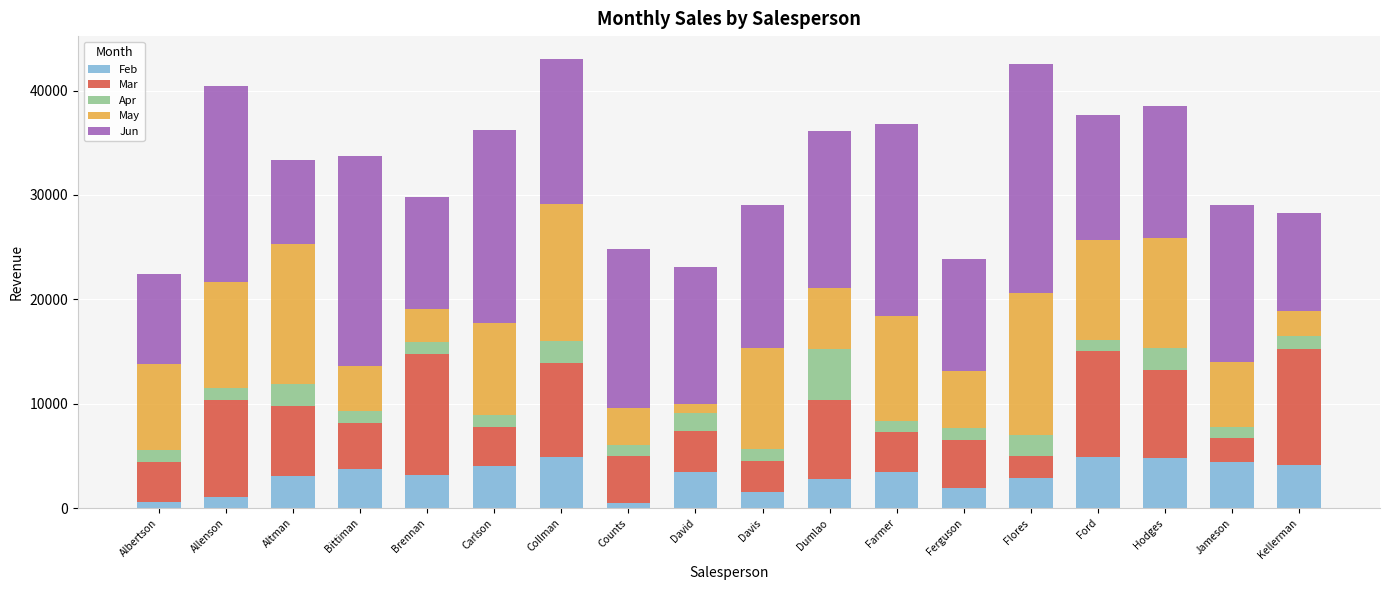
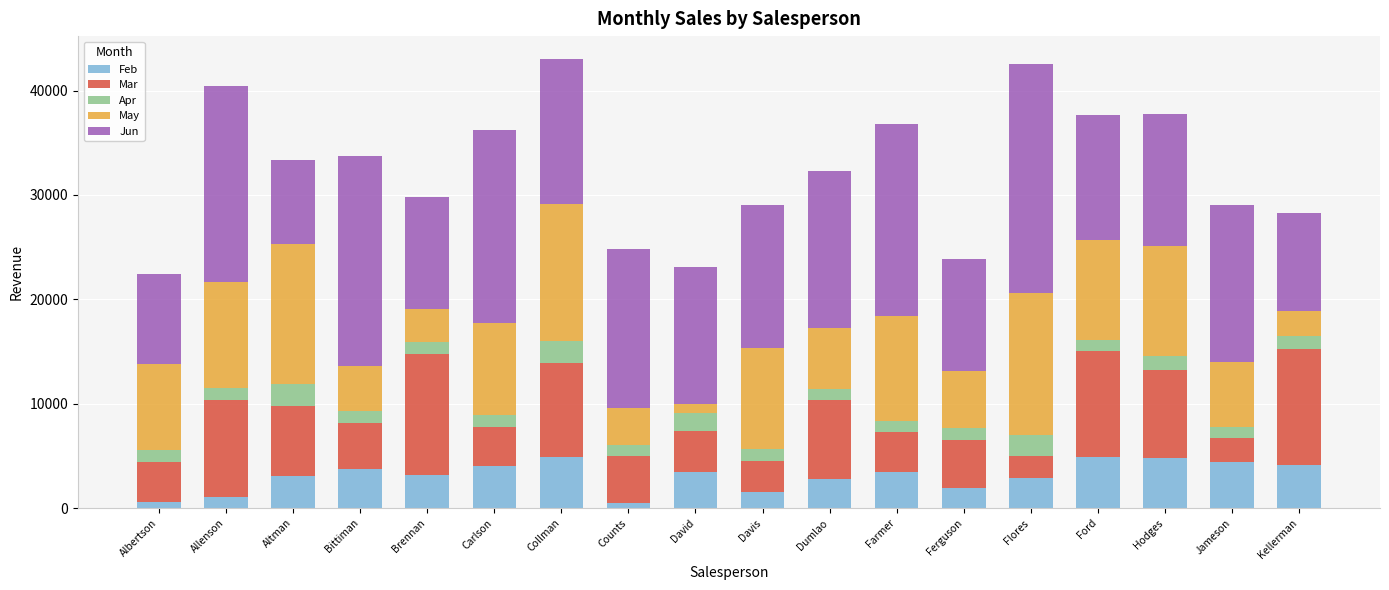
Apr, Dumlao: 4900 -> 1100
Apr, Hodges: 2200 -> 1400
